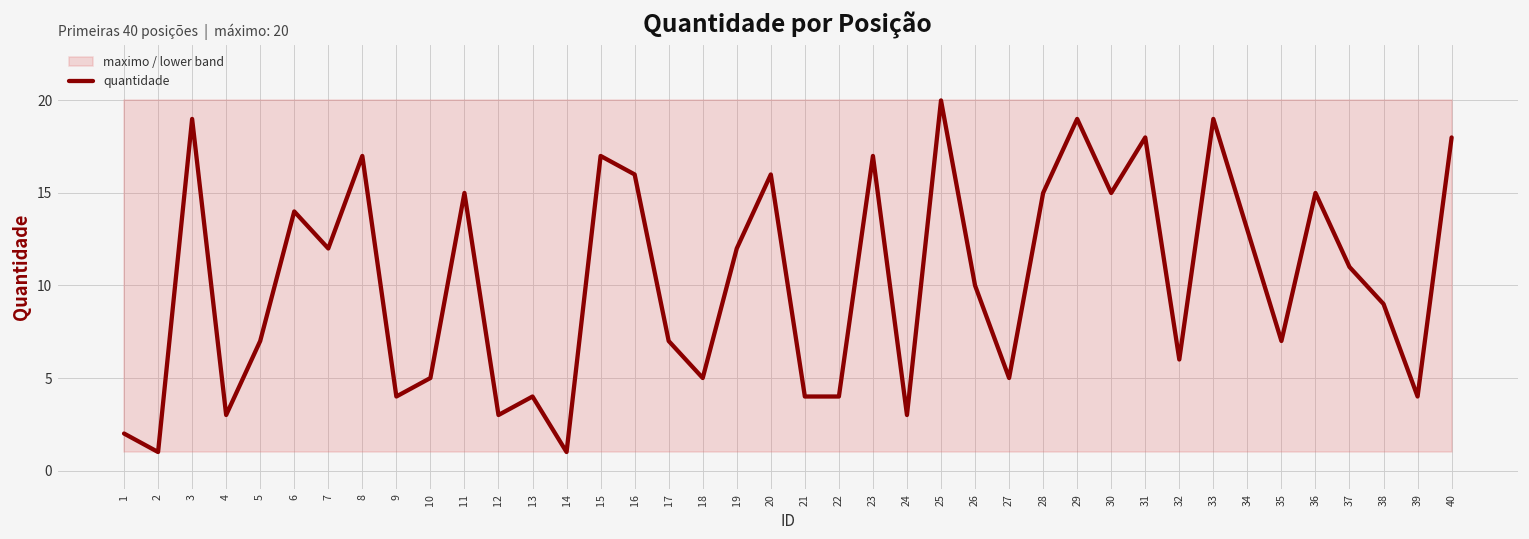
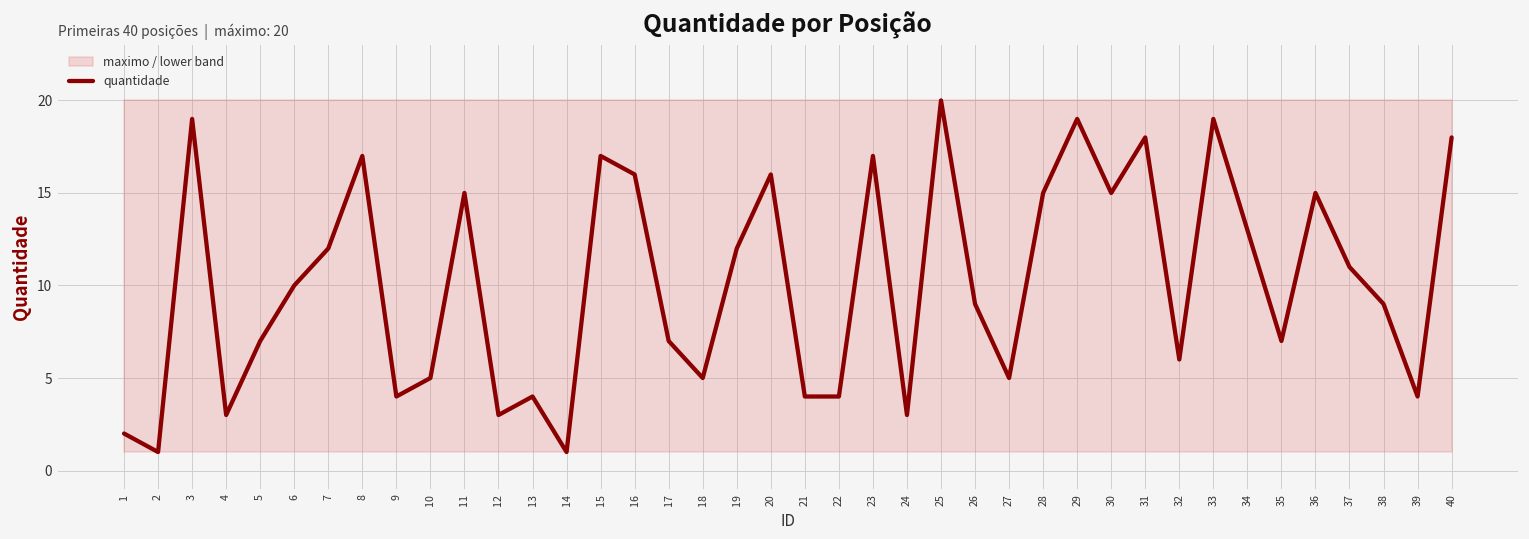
quantidade, 6: 14 -> 10
quantidade, 26: 10 -> 9
